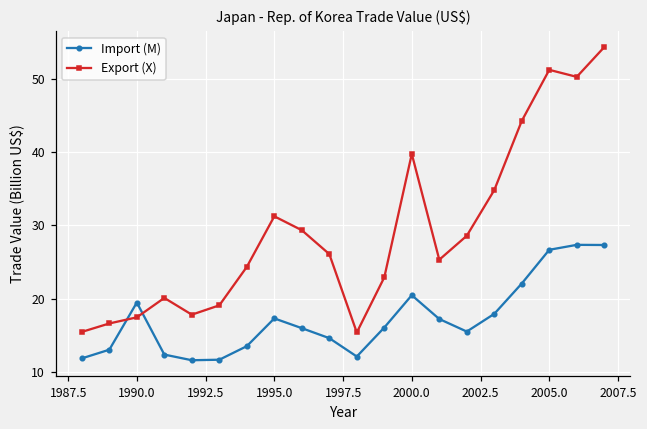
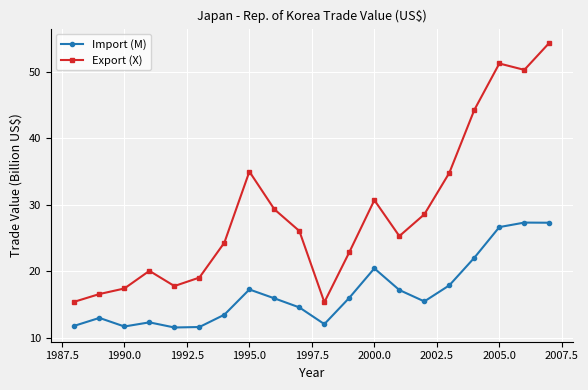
Import (M), 1990.0: 19 -> 12
Export (X), 1995.0: 31 -> 35
Export (X), 2000.0: 40 -> 31
